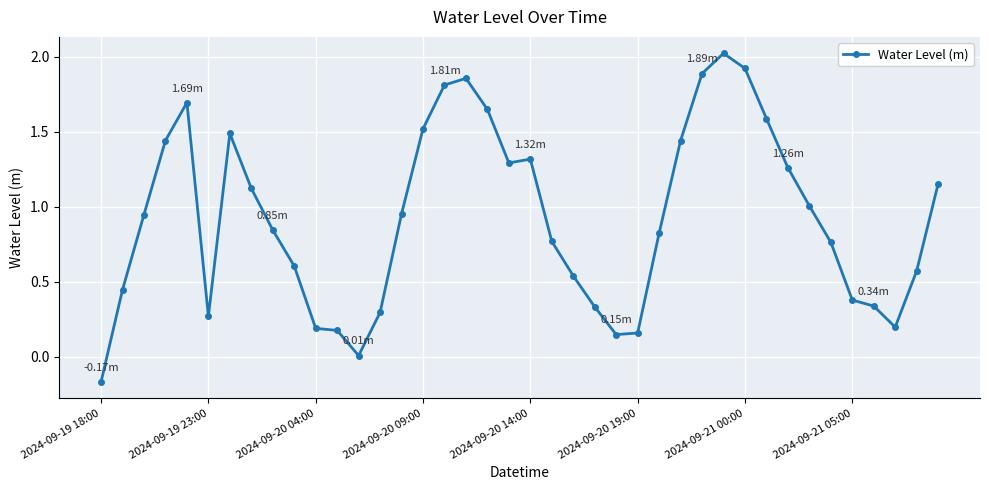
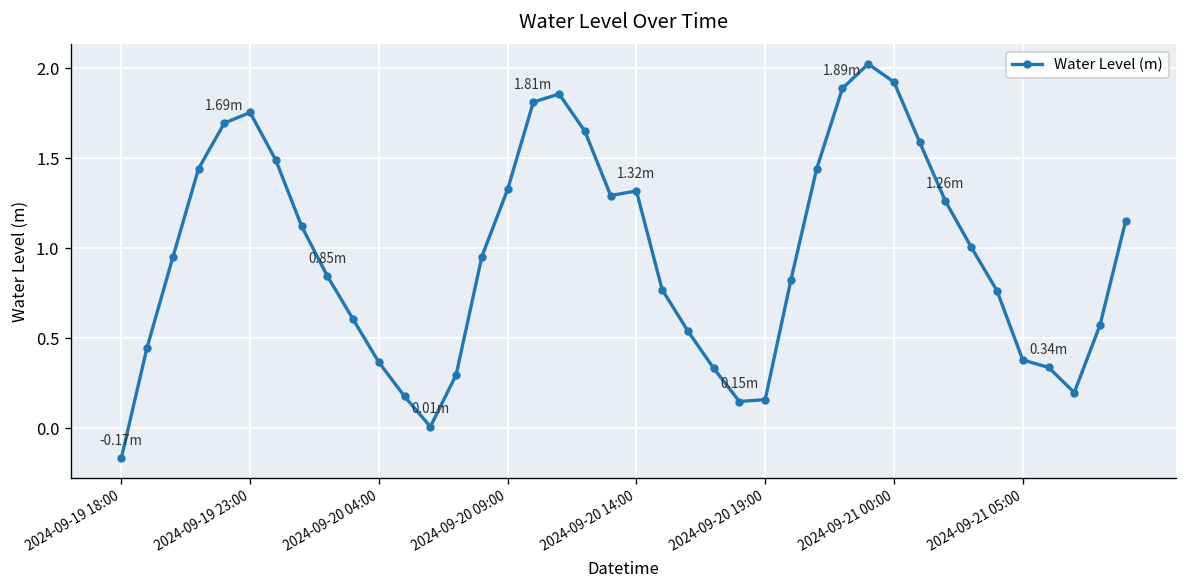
2024-09-19 23:00: 0.27 -> 1.75
2024-09-20 04:00: 0.19 -> 0.37
2024-09-20 09:00: 1.52 -> 1.33
